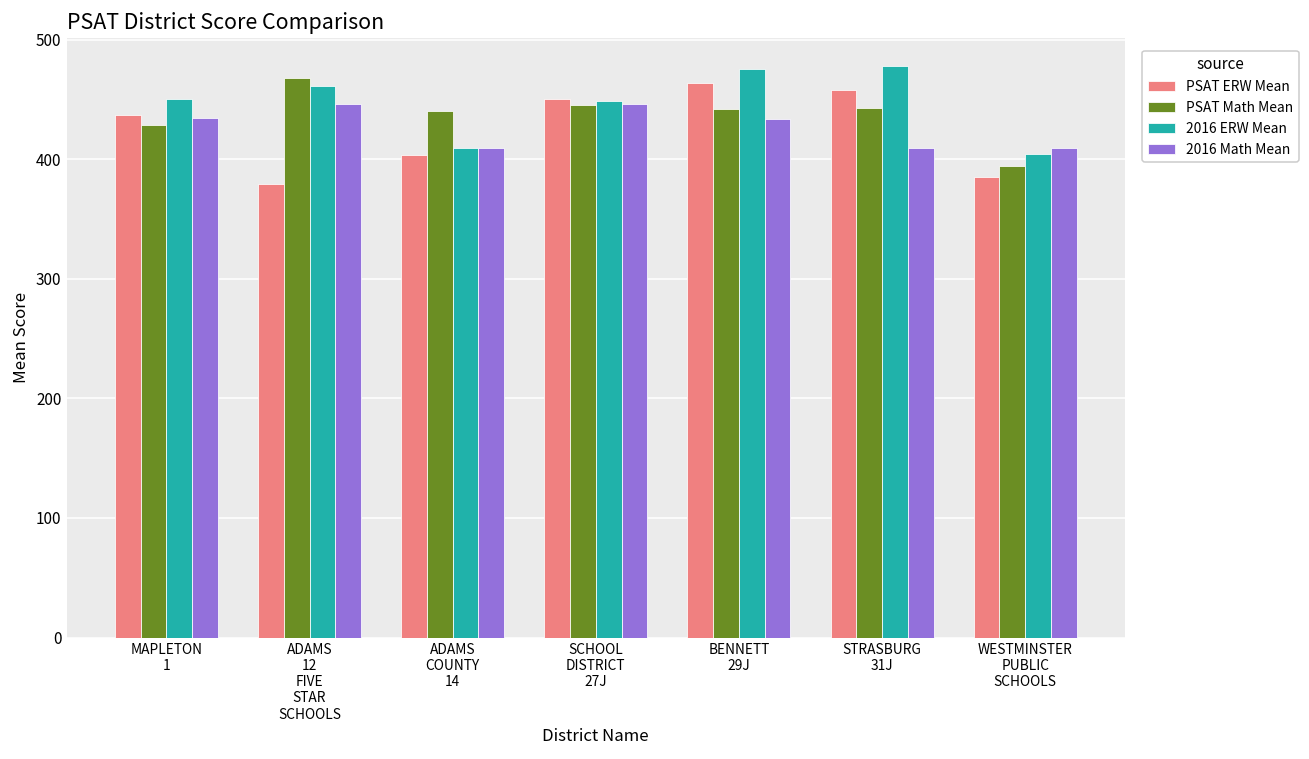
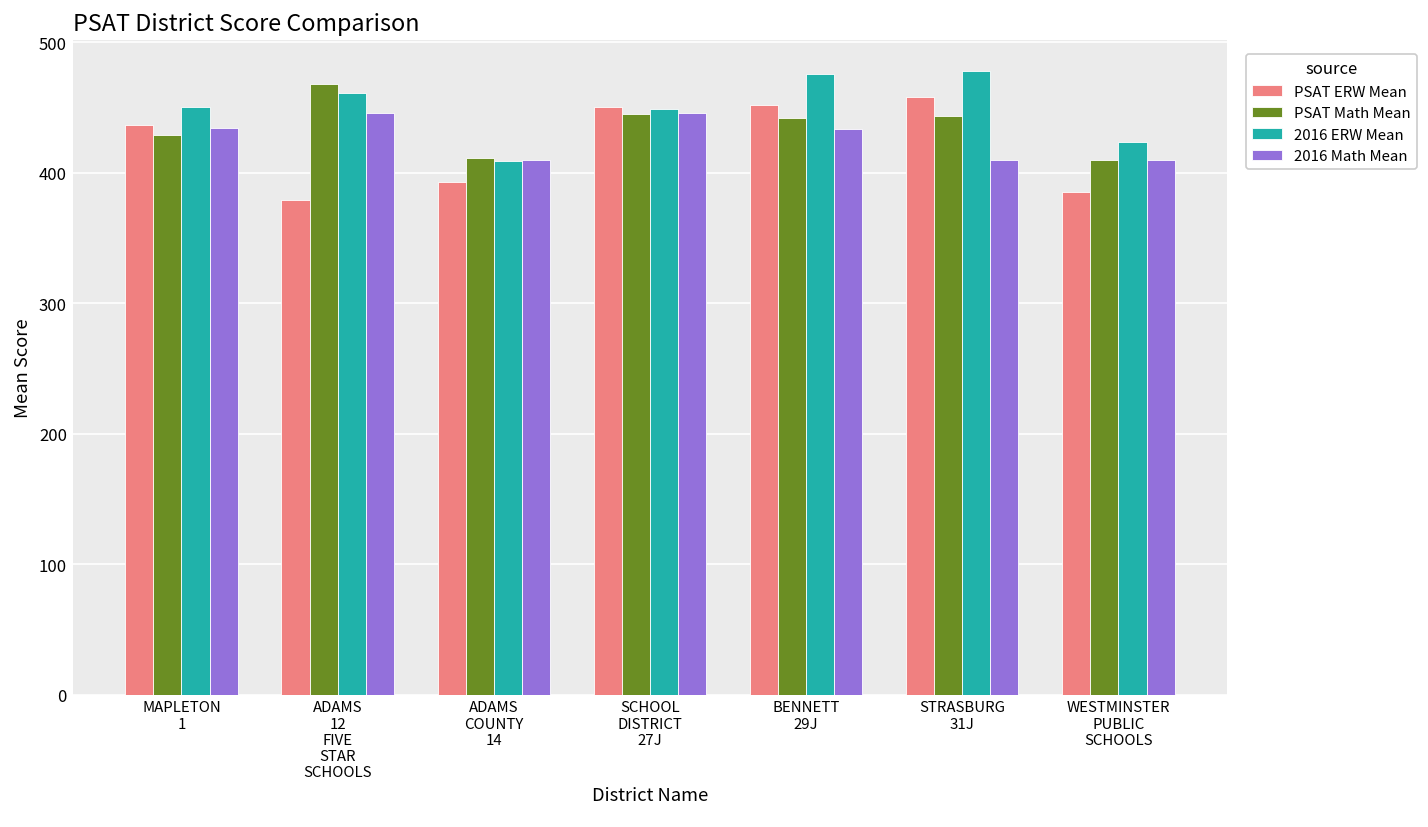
PSAT ERW Mean, ADAMS COUNTY 14: 403 -> 393
PSAT Math Mean, ADAMS COUNTY 14: 441 -> 411
PSAT ERW Mean, BENNETT 29J: 464 -> 452
PSAT Math Mean, WESTMINSTER PUBLIC SCHOOLS: 394 -> 410
2016 ERW Mean, WESTMINSTER PUBLIC SCHOOLS: 404 -> 423
